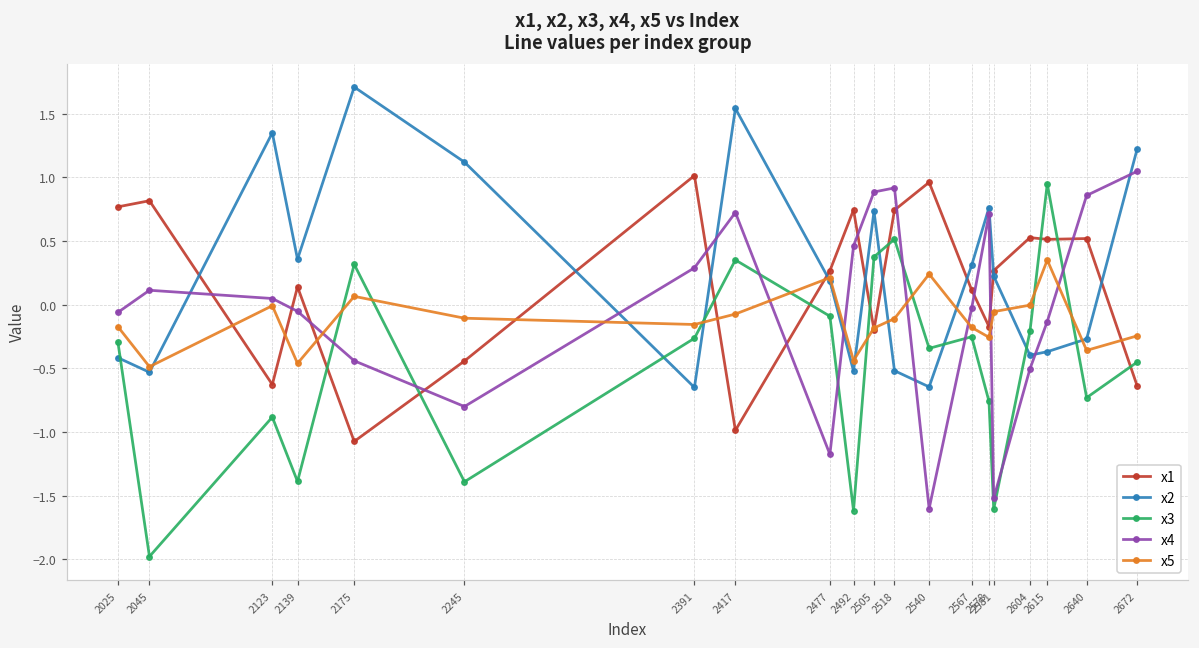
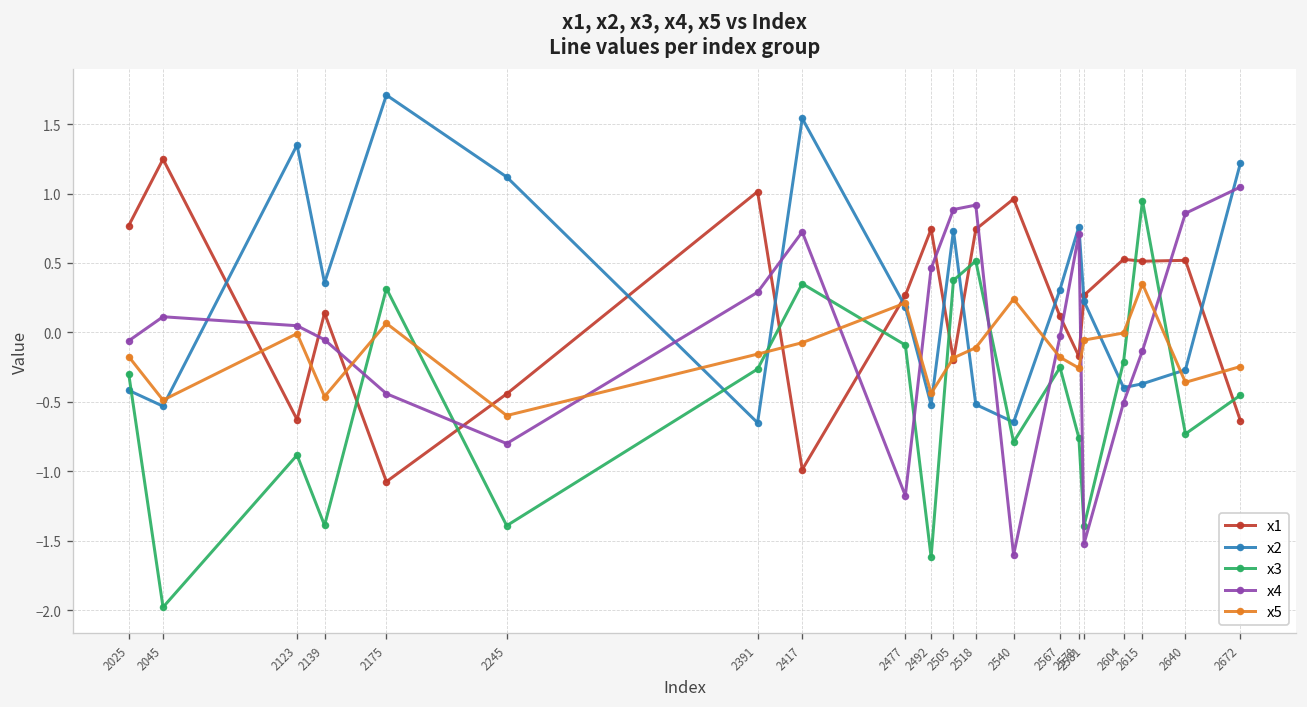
x1, 2045: 0.82 -> 1.25
x5, 2245: -0.11 -> -0.60
x3, 2540: -0.34 -> -0.79
x3, 2581: -1.61 -> -1.39
